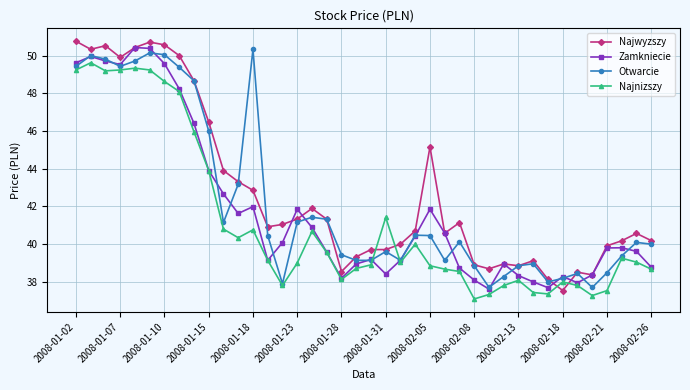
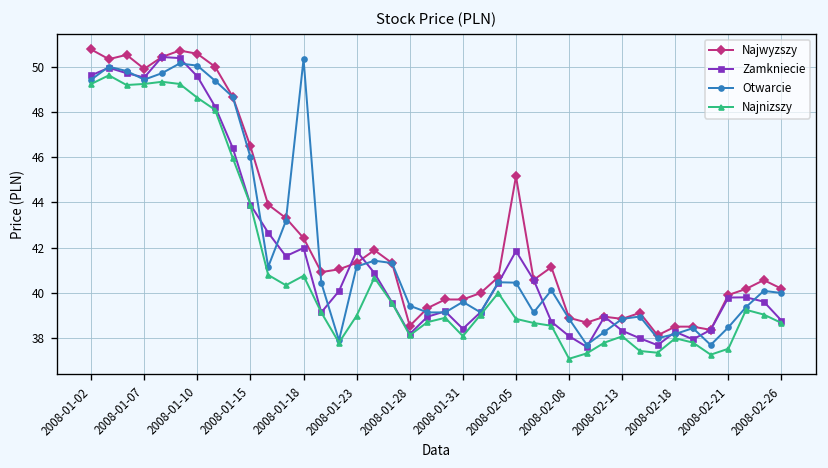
Najwyzszy, 2008-01-18: 42.9 -> 42.4
Najnizszy, 2008-01-31: 41.4 -> 38.1
Najwyzszy, 2008-02-18: 37.5 -> 38.5
